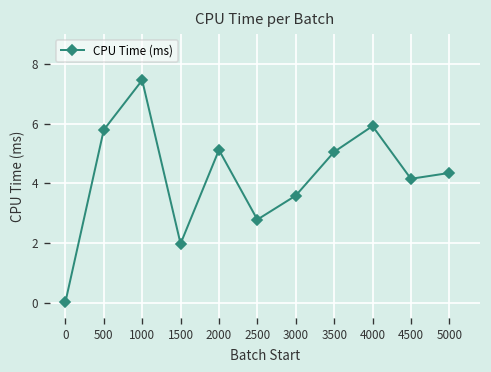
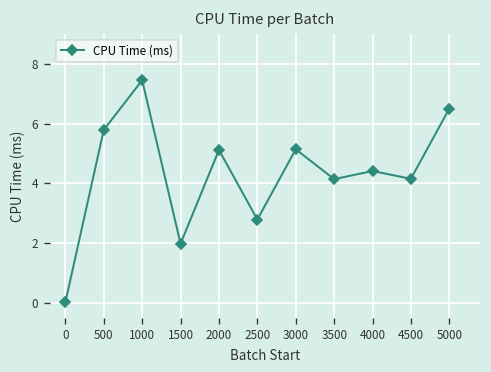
3000: 3.6 -> 5.1
3500: 5.1 -> 4.1
4000: 5.9 -> 4.4
5000: 4.3 -> 6.5
